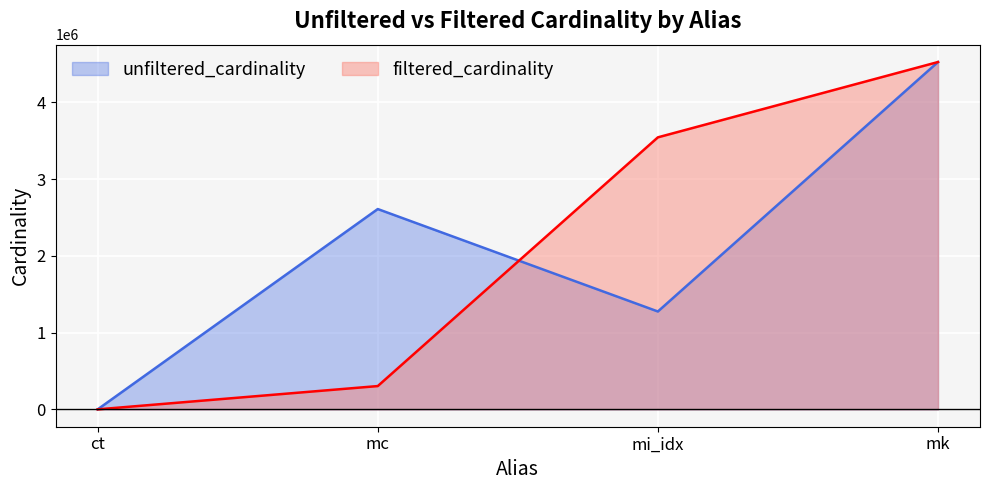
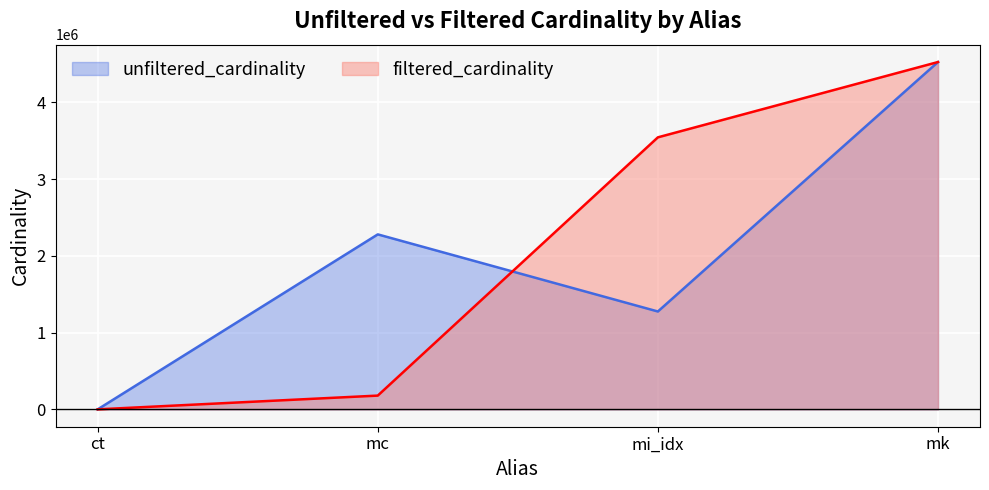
unfiltered_cardinality, mc: 2600000 -> 2300000
filtered_cardinality, mc: 300000 -> 200000
